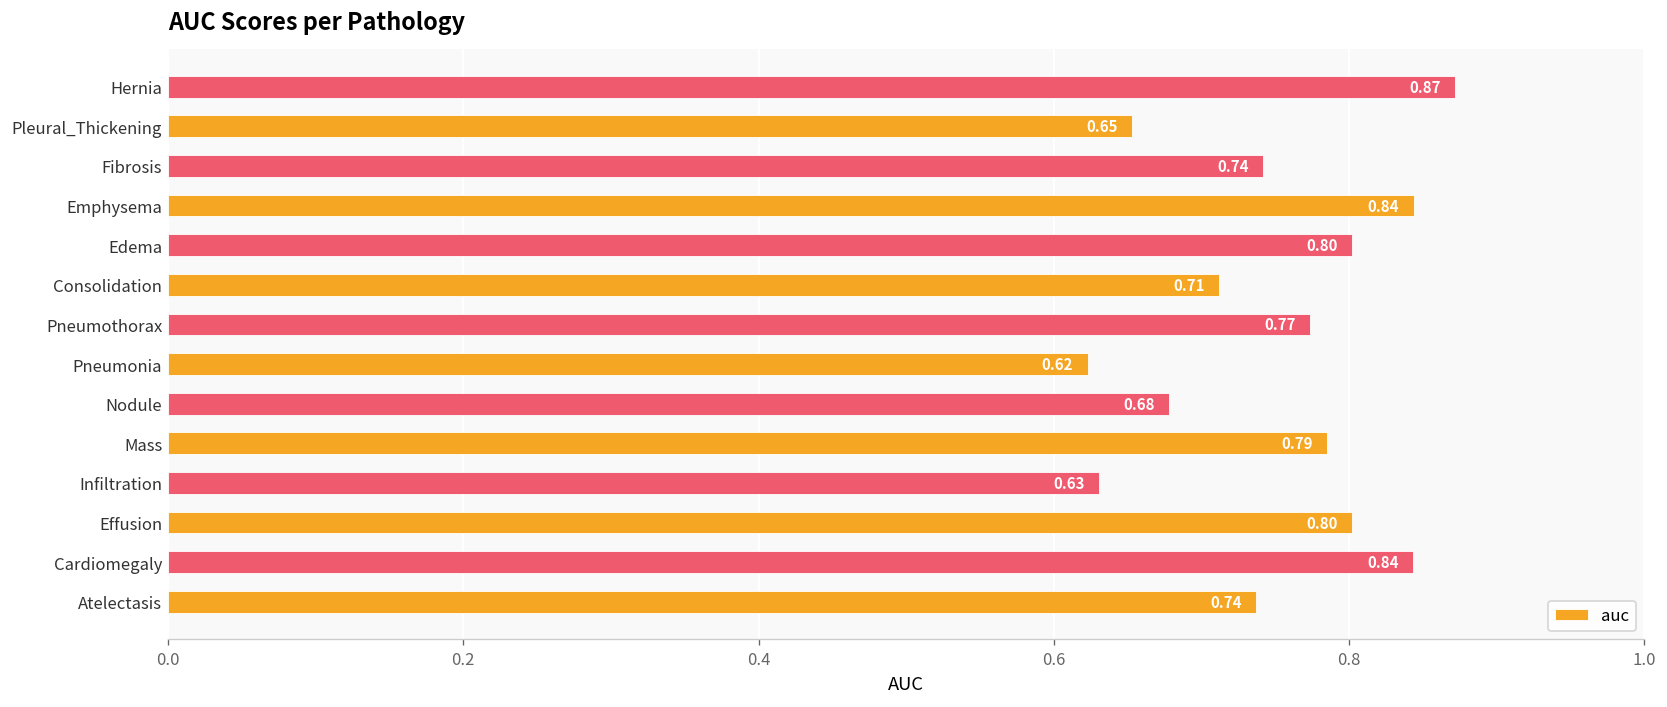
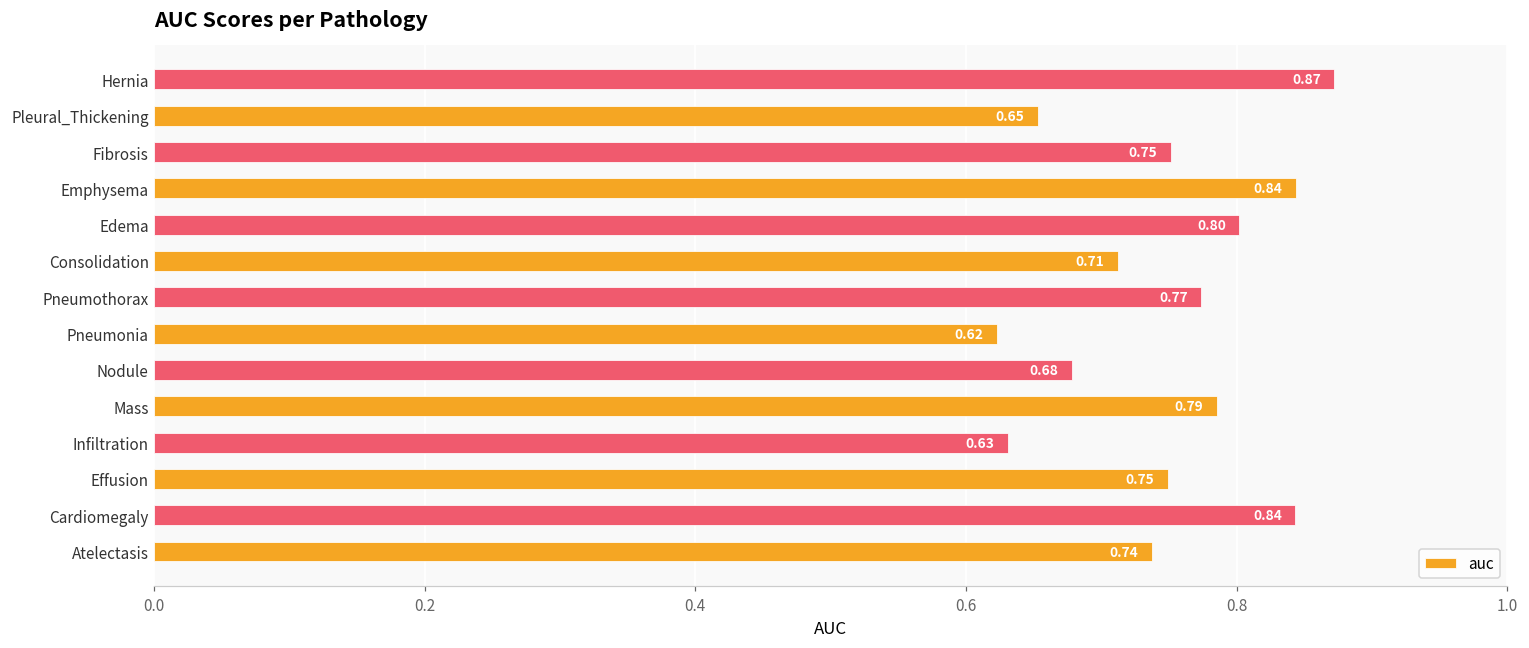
Fibrosis: 0.74 -> 0.75
Effusion: 0.80 -> 0.75
